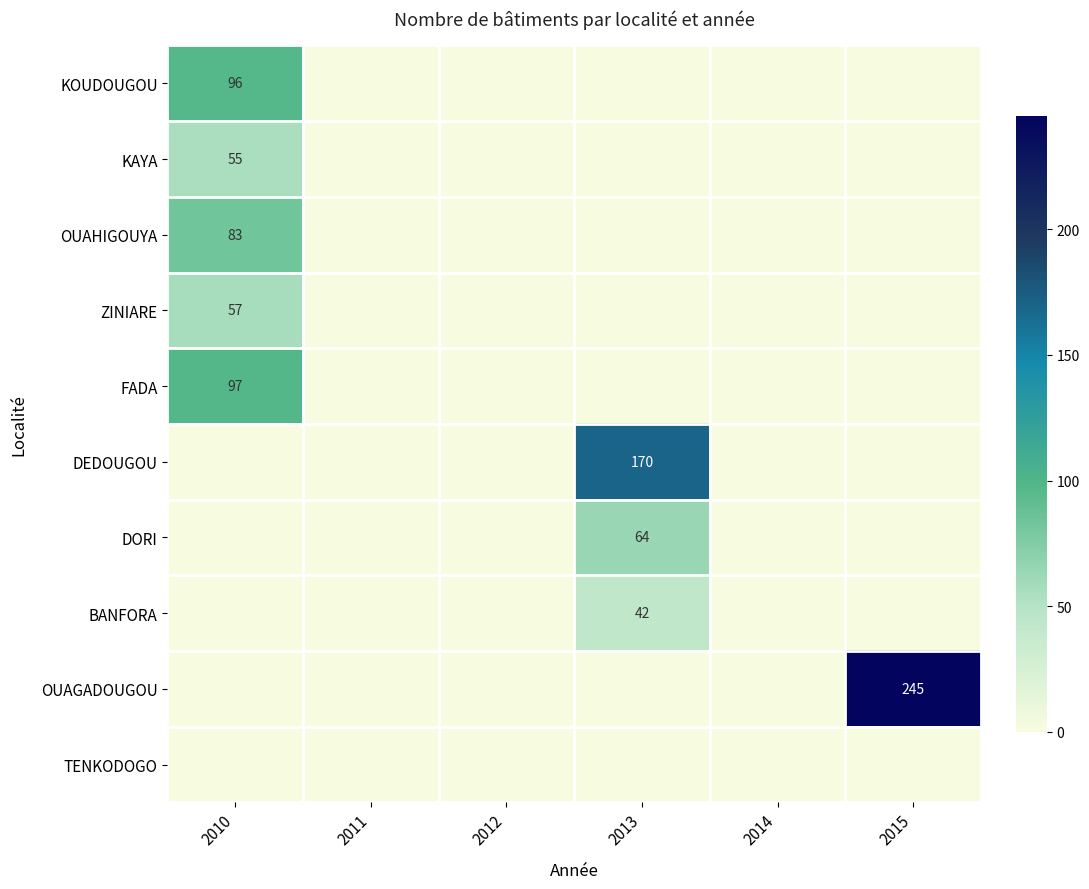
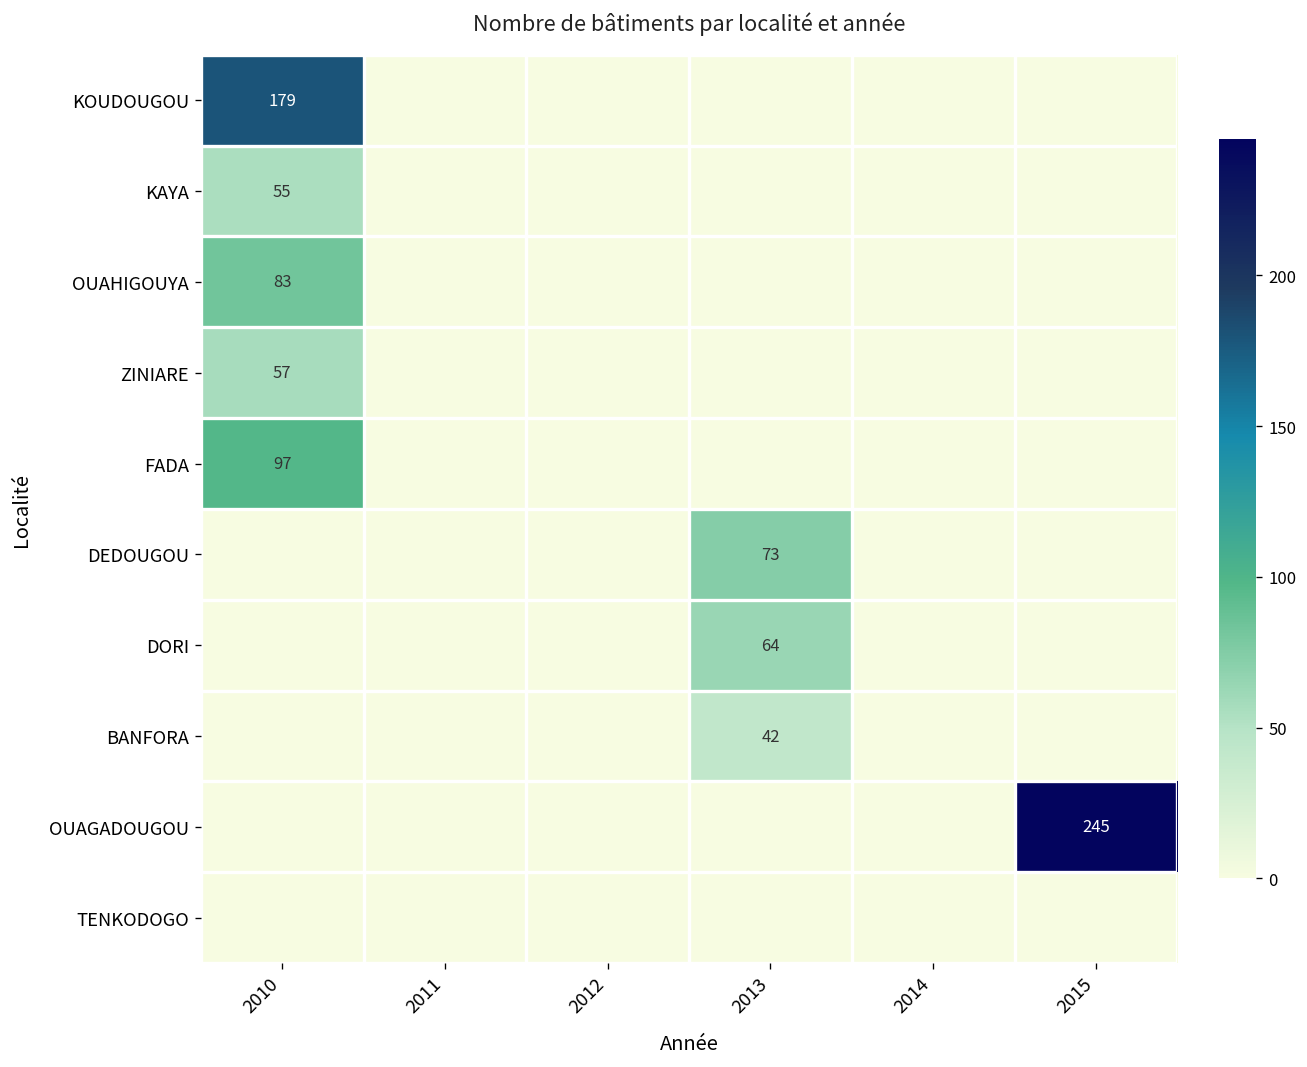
KOUDOUGOU, 2010: 96 -> 179
DEDOUGOU, 2013: 170 -> 73
